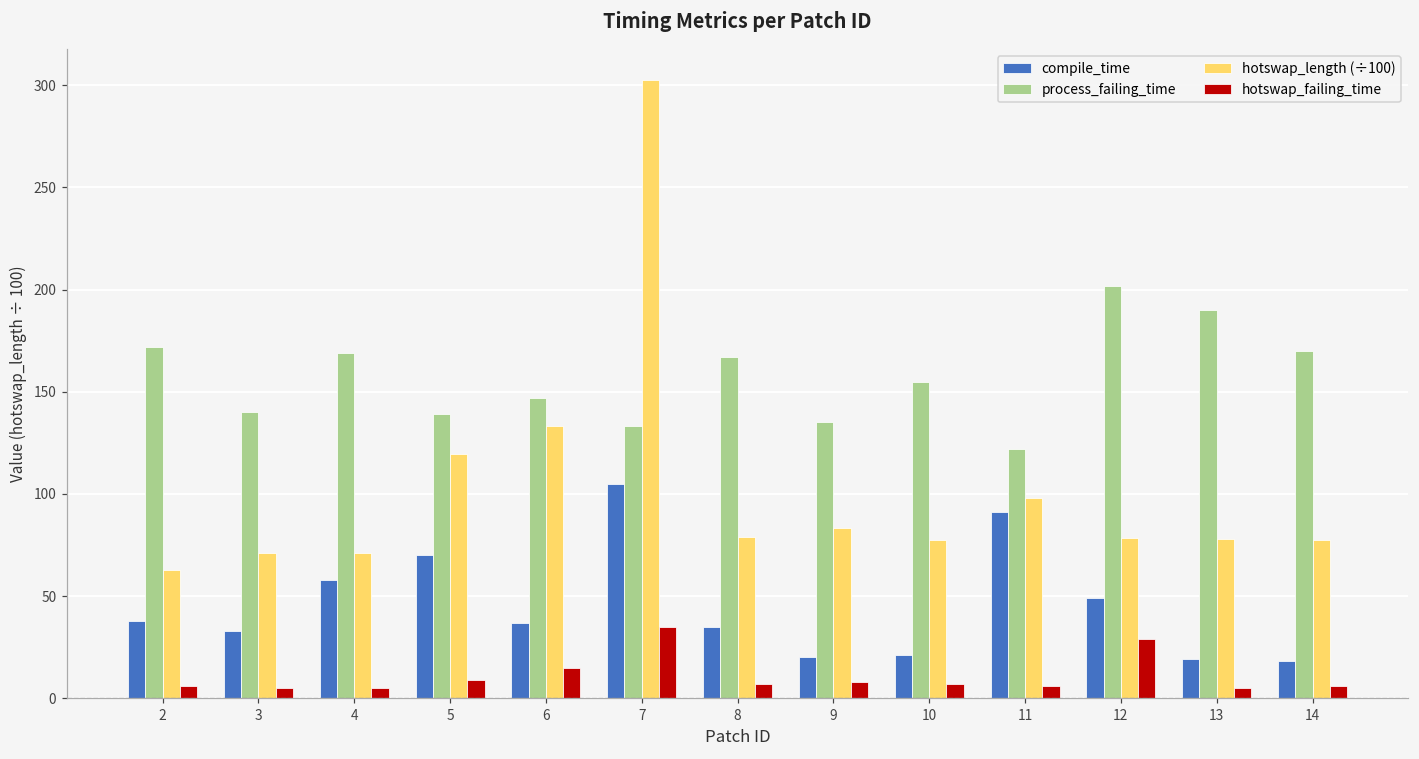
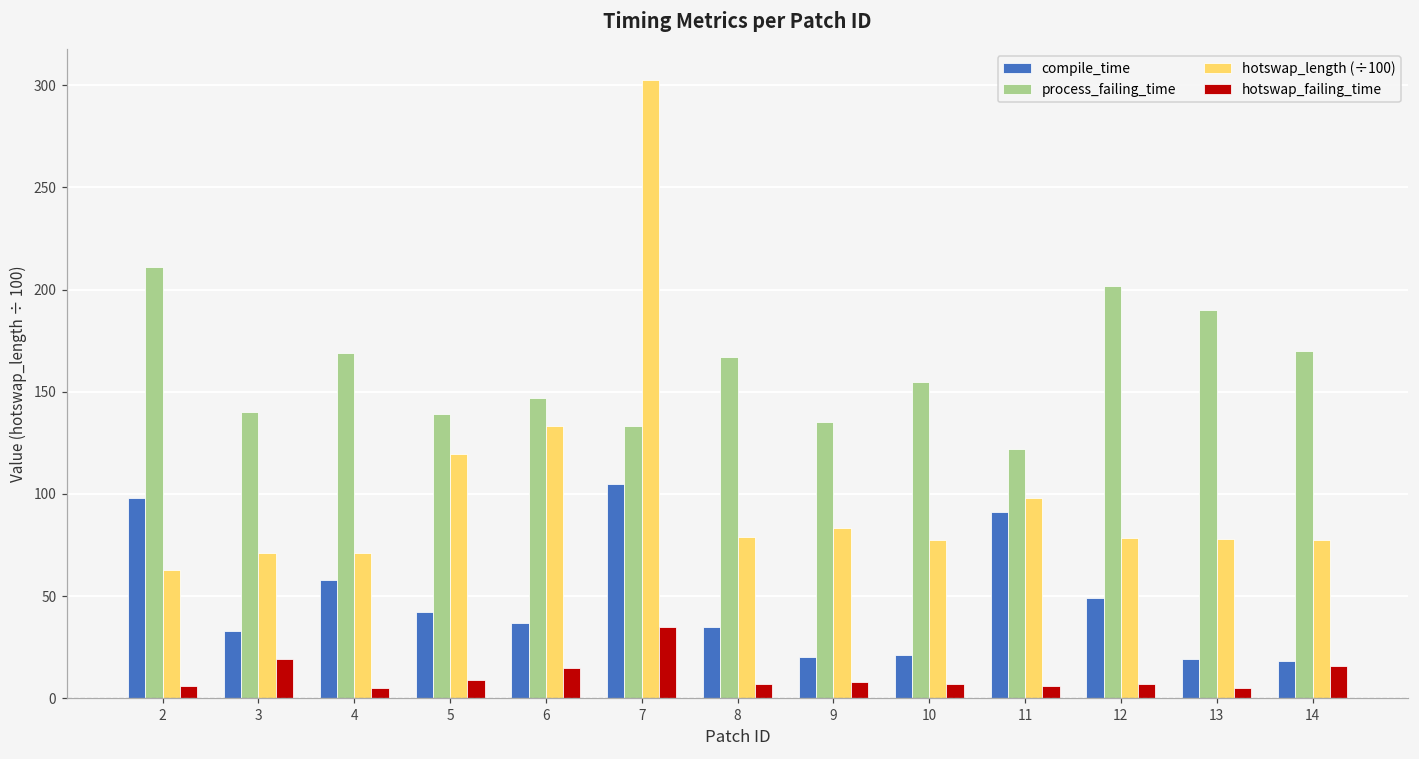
compile_time, 2: 38 -> 98
process_failing_time, 2: 172 -> 211
hotswap_failing_time, 3: 5 -> 19
compile_time, 5: 70 -> 42
hotswap_failing_time, 12: 29 -> 7
hotswap_failing_time, 14: 6 -> 16
